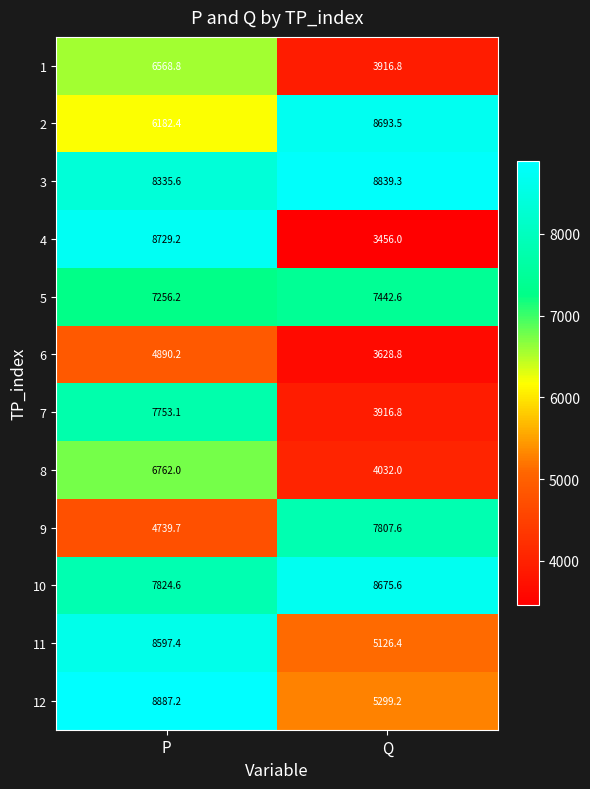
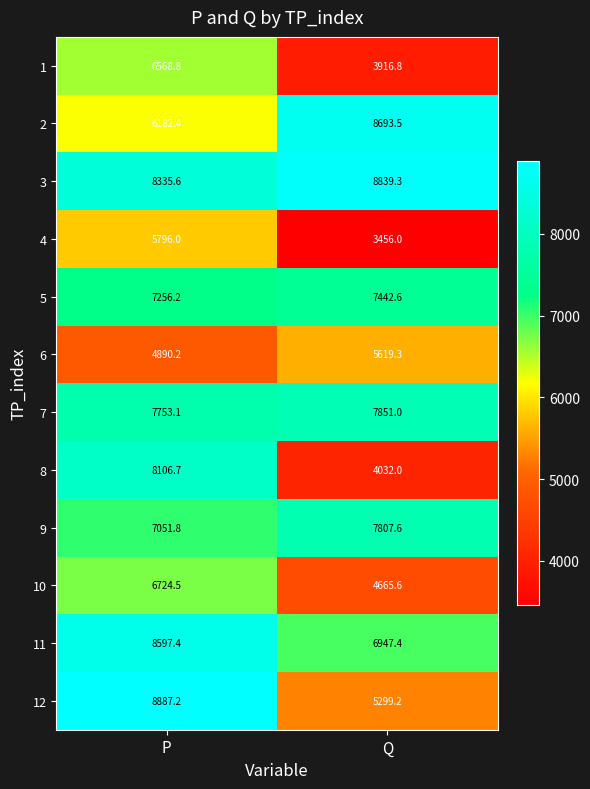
4, P: 8729.2 -> 5796.0
6, Q: 3628.8 -> 5619.3
7, Q: 3916.8 -> 7851.0
8, P: 6762.0 -> 8106.7
9, P: 4739.7 -> 7051.8
10, P: 7824.6 -> 6724.5
10, Q: 8675.6 -> 4665.6
11, Q: 5126.4 -> 6947.4
